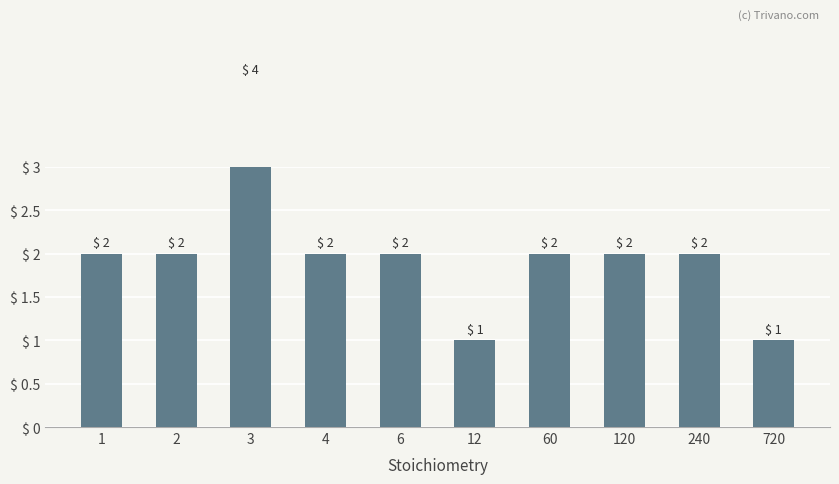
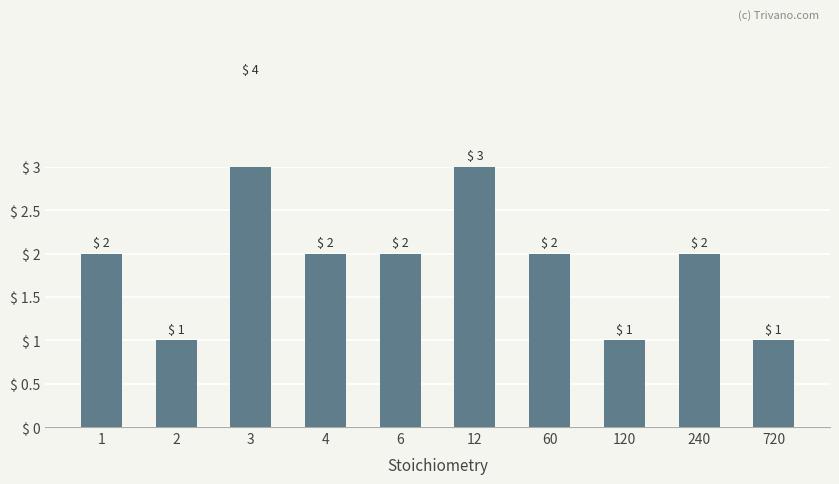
2: 2 -> 1
12: 1 -> 3
120: 2 -> 1
